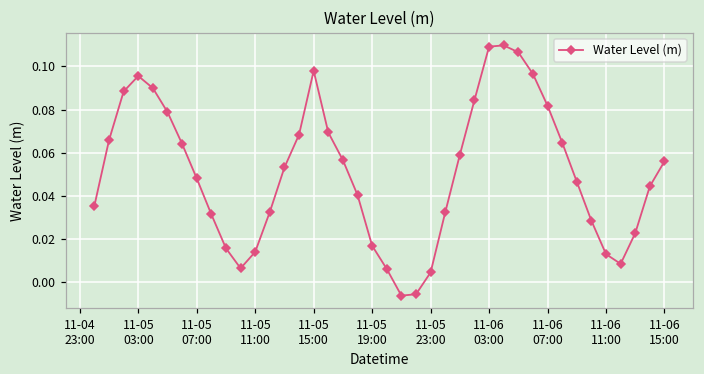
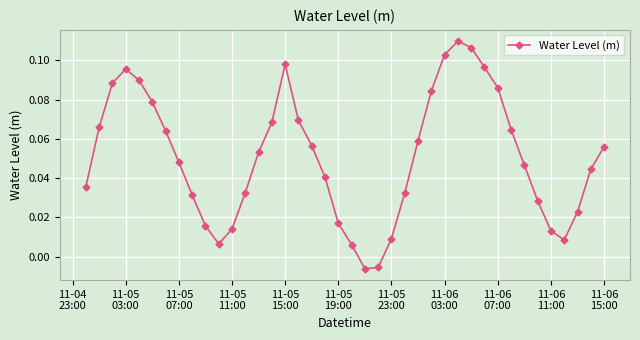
11-05 23:00: 0.005 -> 0.009
11-06 03:00: 0.109 -> 0.103
11-06 07:00: 0.082 -> 0.086
